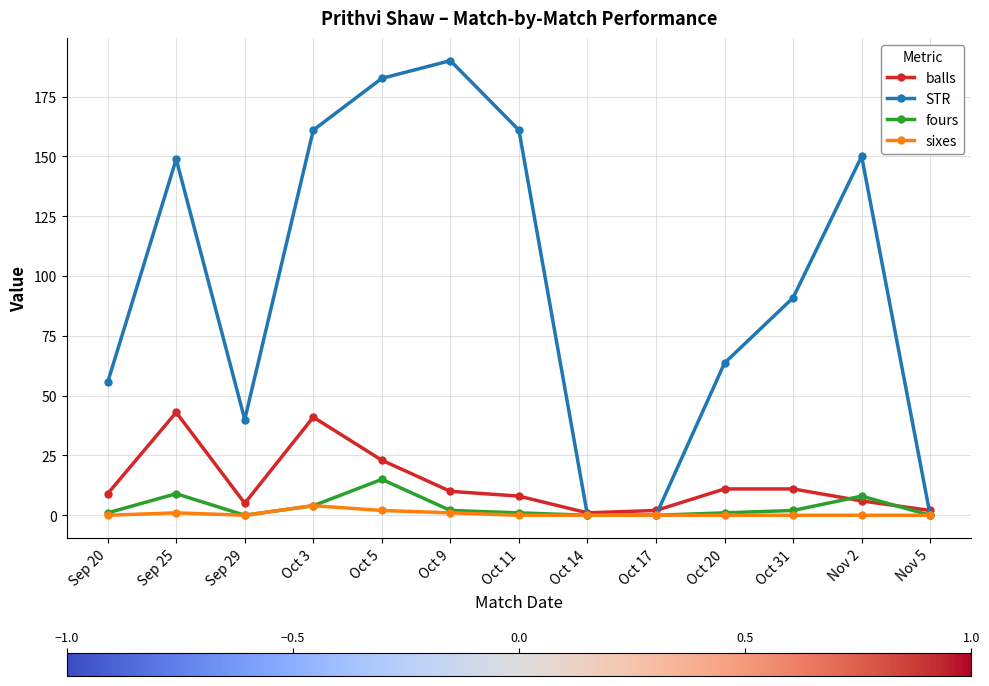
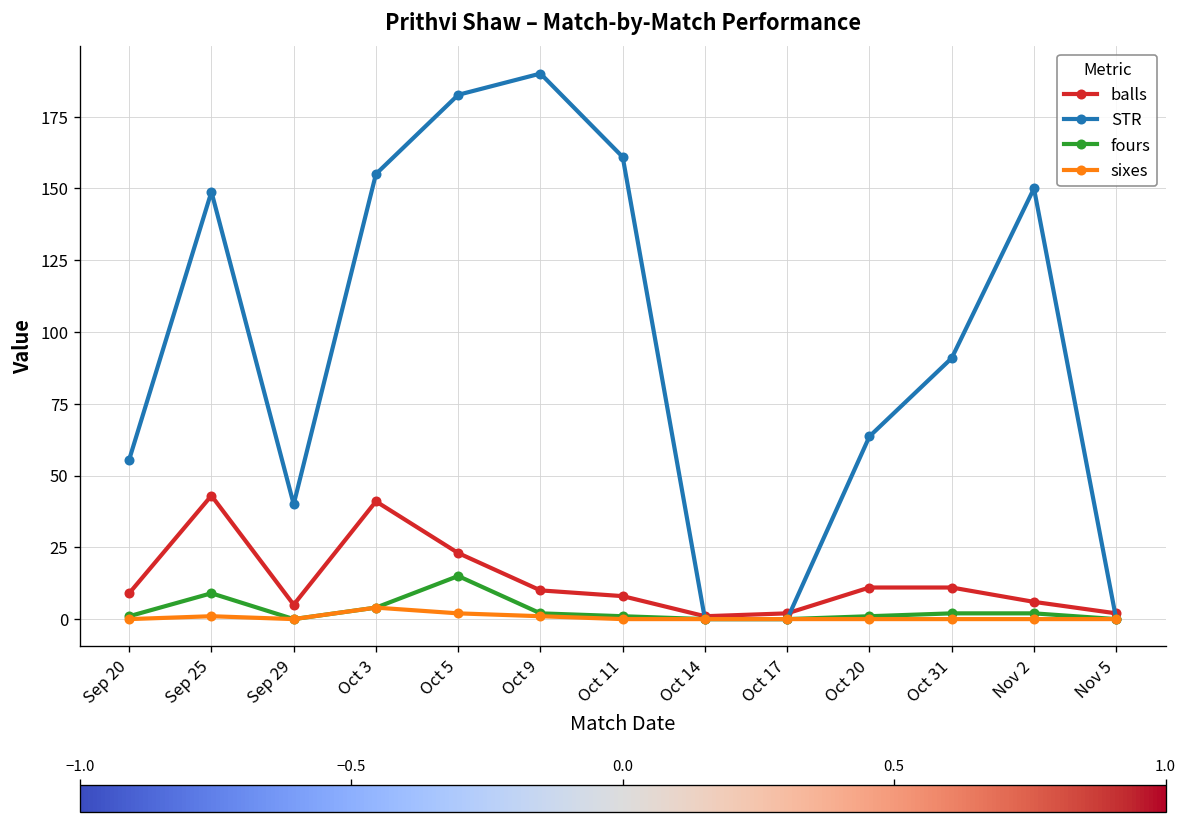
STR, Oct 3: 161 -> 155
fours, Nov 2: 8 -> 2
